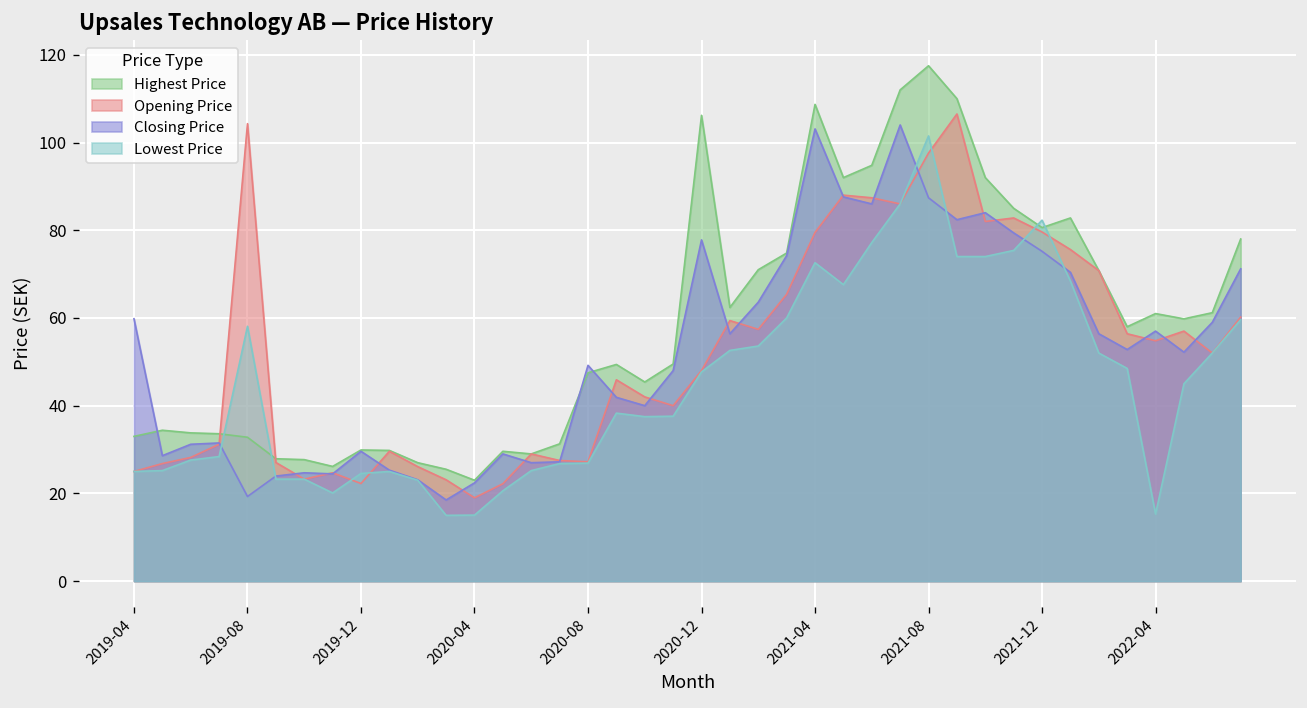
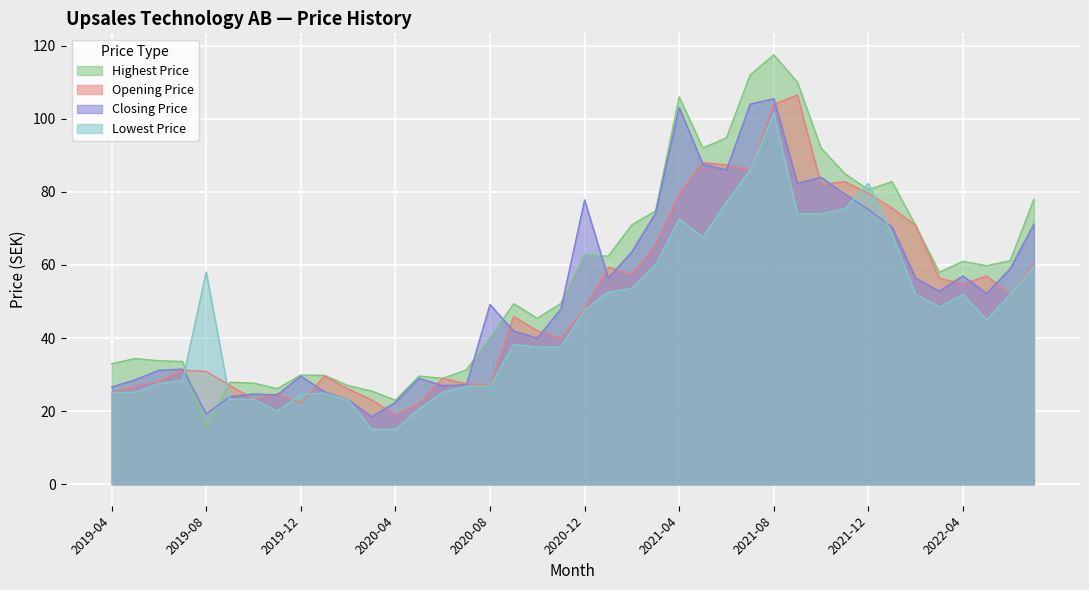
Closing Price, 2019-04: 60 -> 27
Highest Price, 2019-08: 33 -> 15
Opening Price, 2019-08: 104 -> 31
Highest Price, 2020-08: 48 -> 40
Highest Price, 2020-12: 106 -> 63
Highest Price, 2021-04: 109 -> 106
Opening Price, 2021-08: 98 -> 104
Closing Price, 2021-08: 87 -> 106
Lowest Price, 2022-04: 15 -> 52
